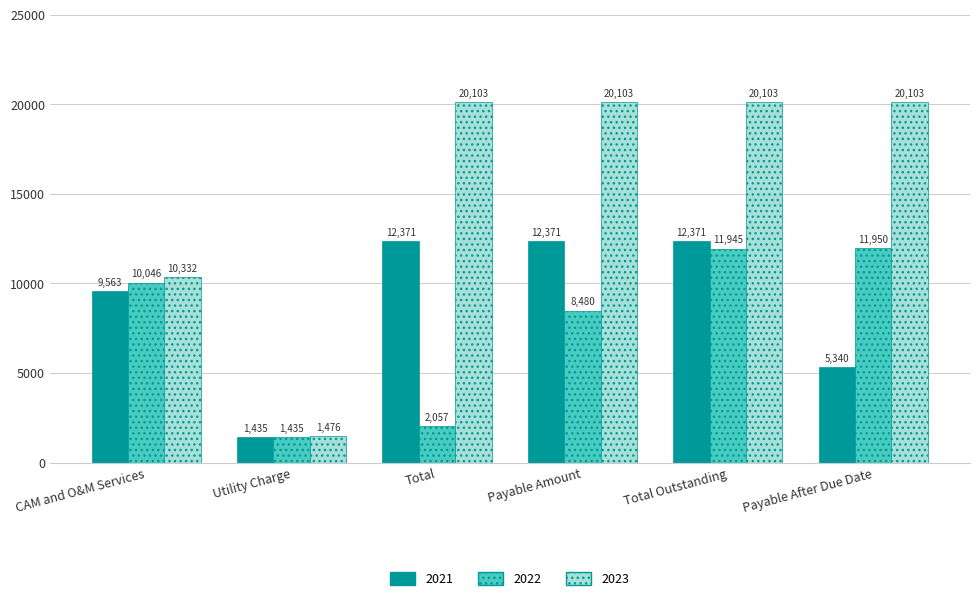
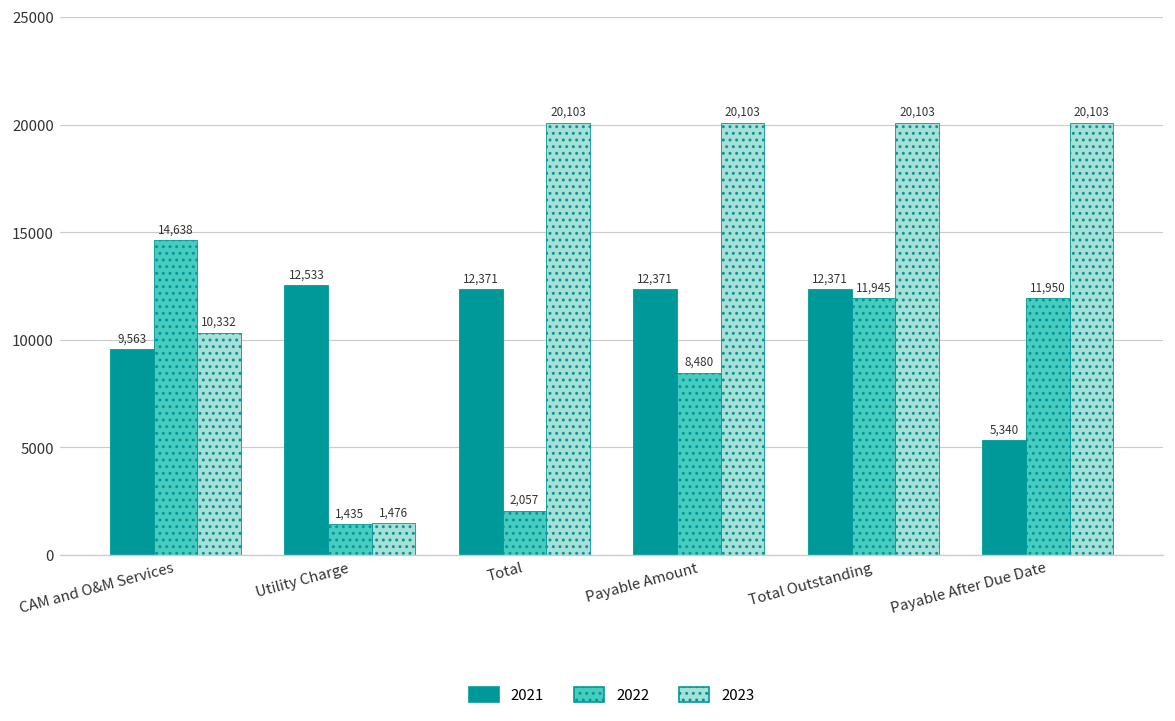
2022, CAM and O&M Services: 10,046 -> 14,638
2021, Utility Charge: 1,435 -> 12,533
